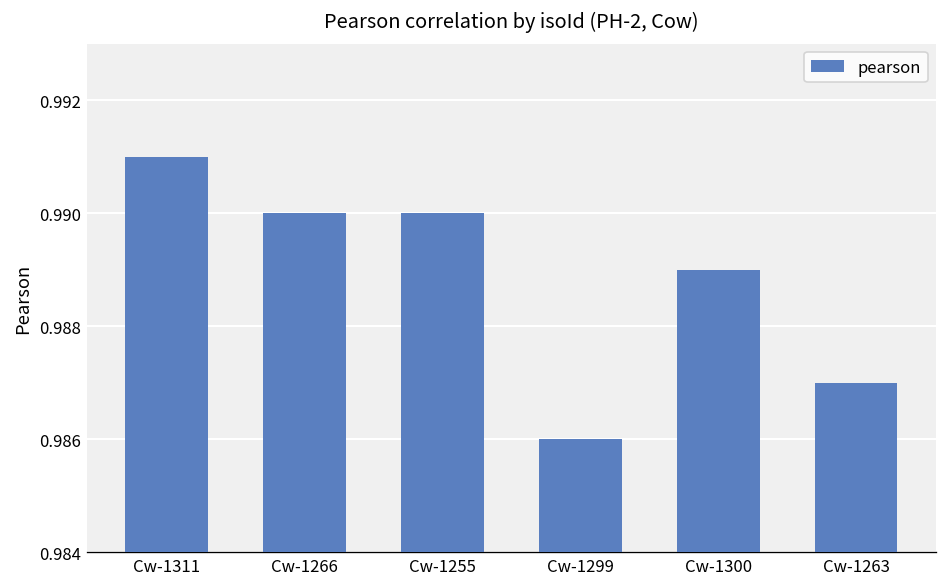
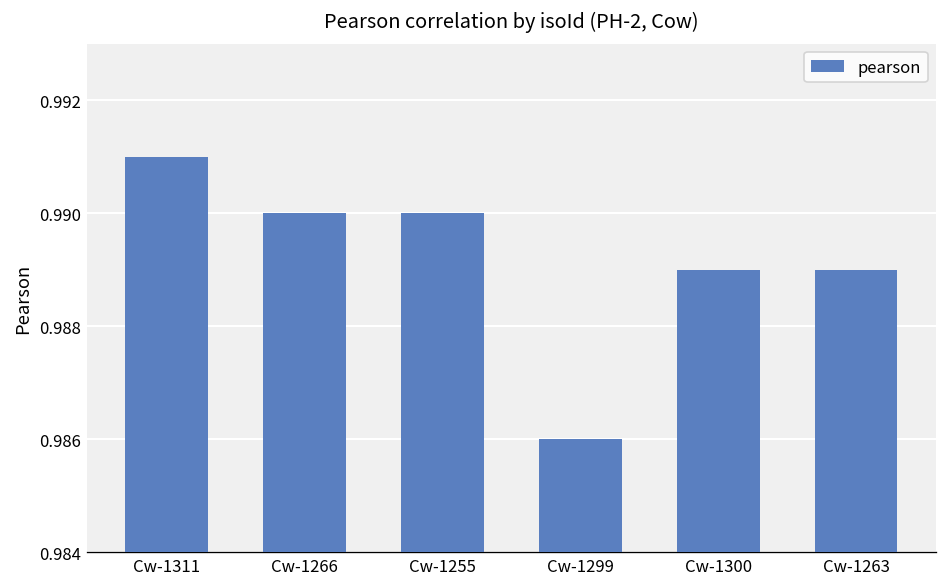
Cw-1263: 0.987 -> 0.989
